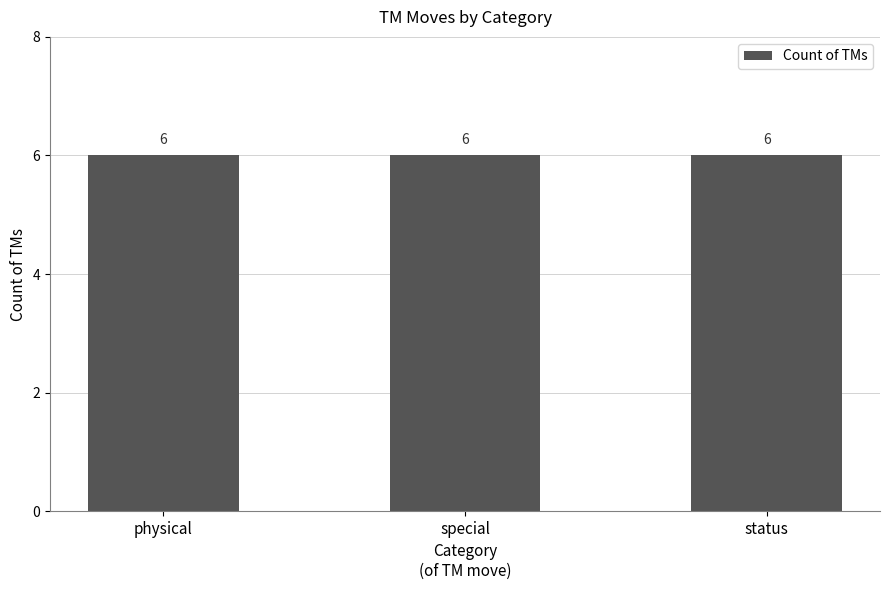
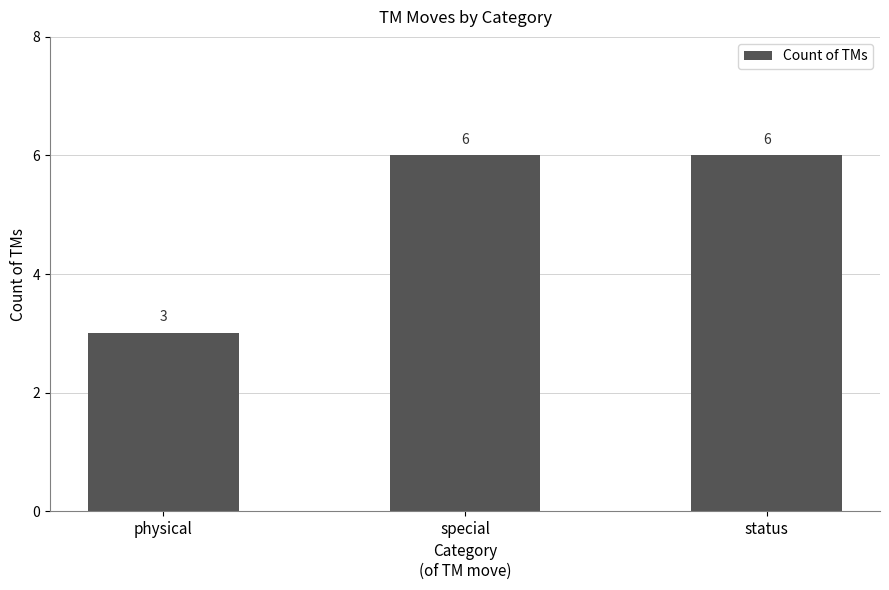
physical: 6 -> 3
